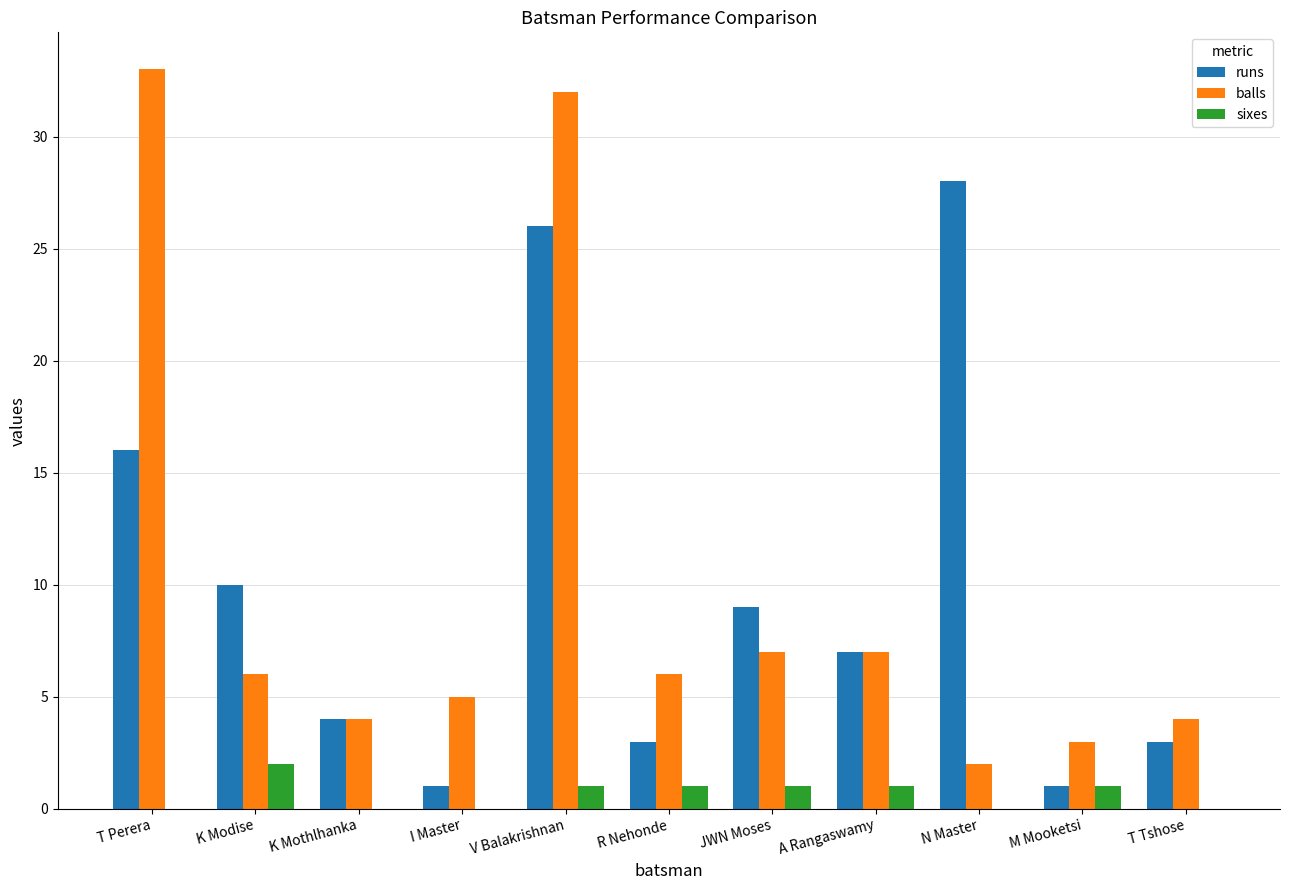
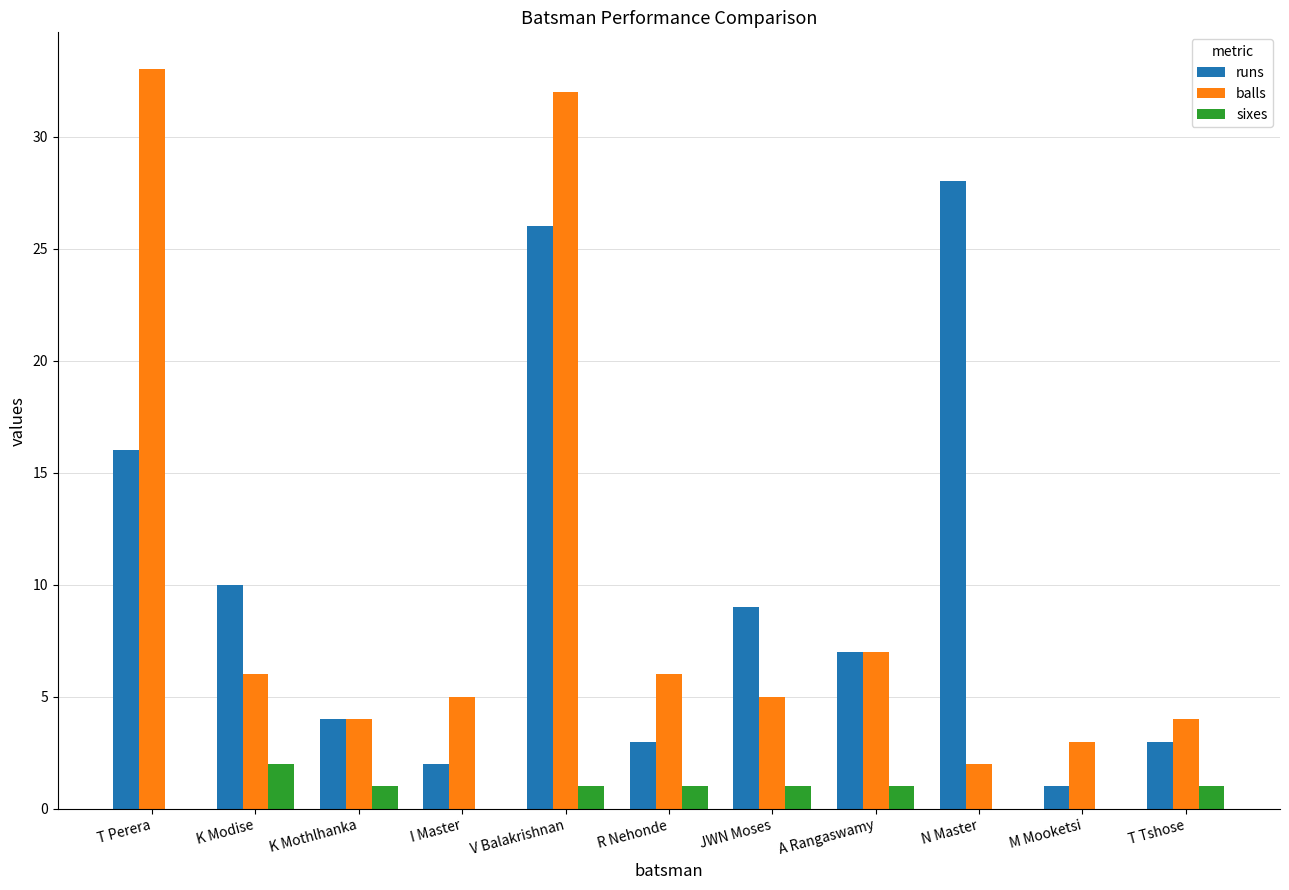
sixes, K Mothlhanka: 0 -> 1
runs, I Master: 1 -> 2
balls, JWN Moses: 7 -> 5
sixes, M Mooketsi: 1 -> 0
sixes, T Tshose: 0 -> 1
